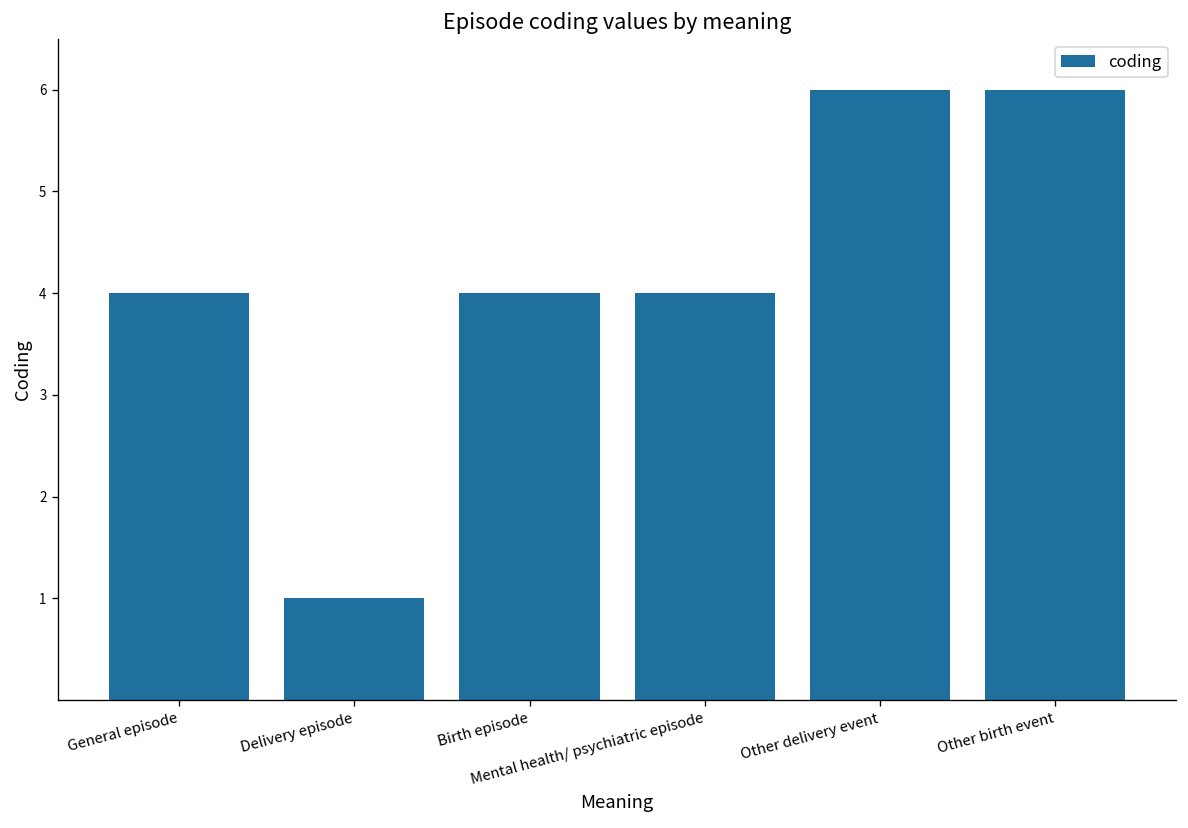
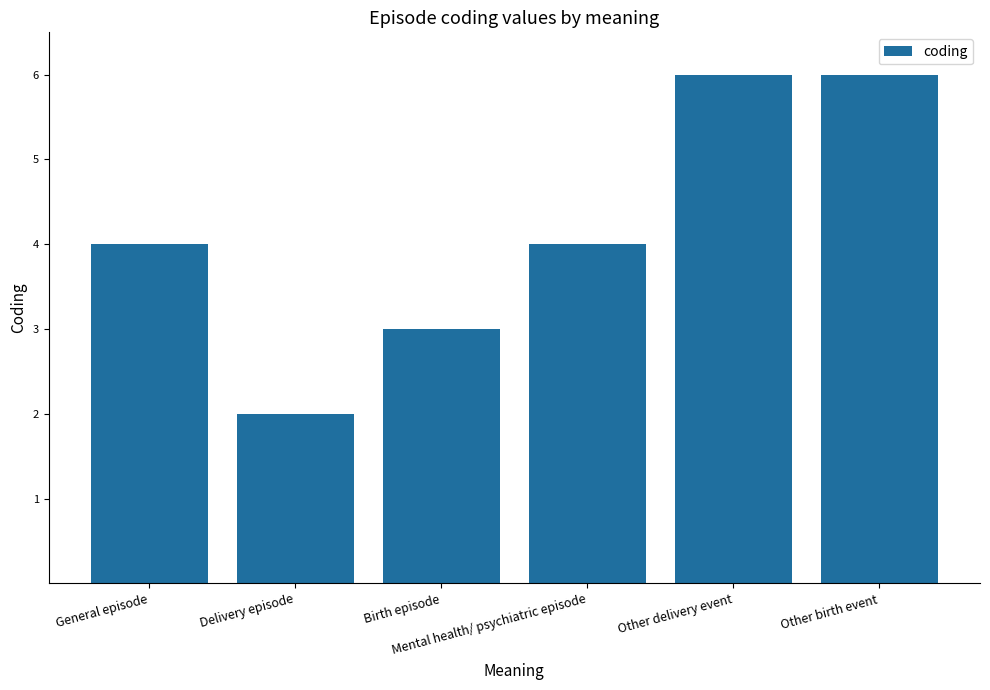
Delivery episode: 1 -> 2
Birth episode: 4 -> 3
